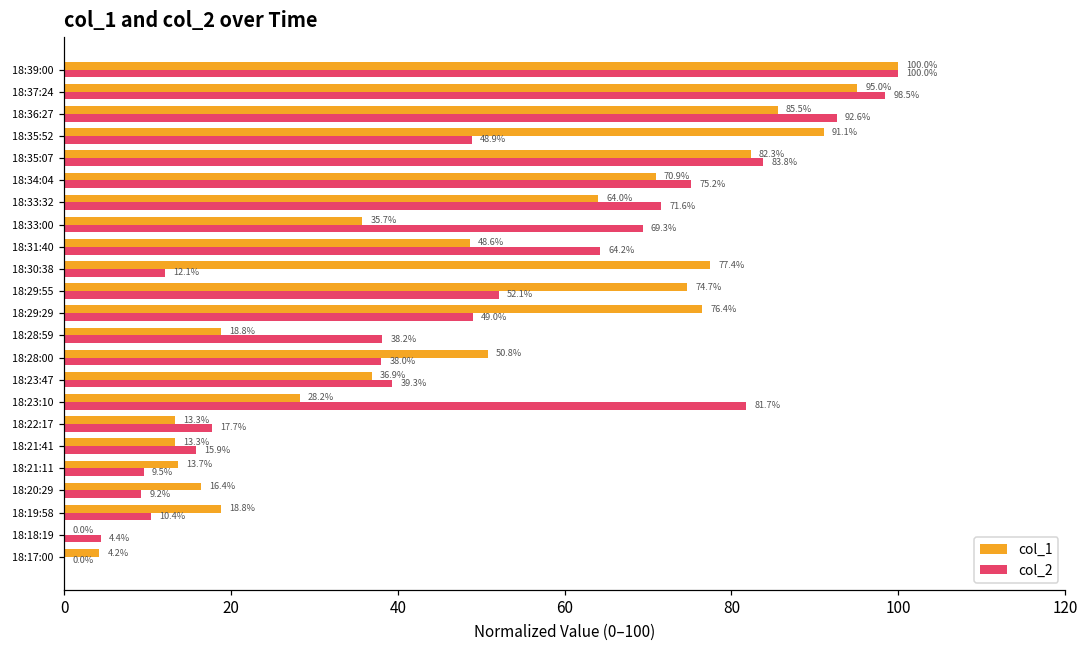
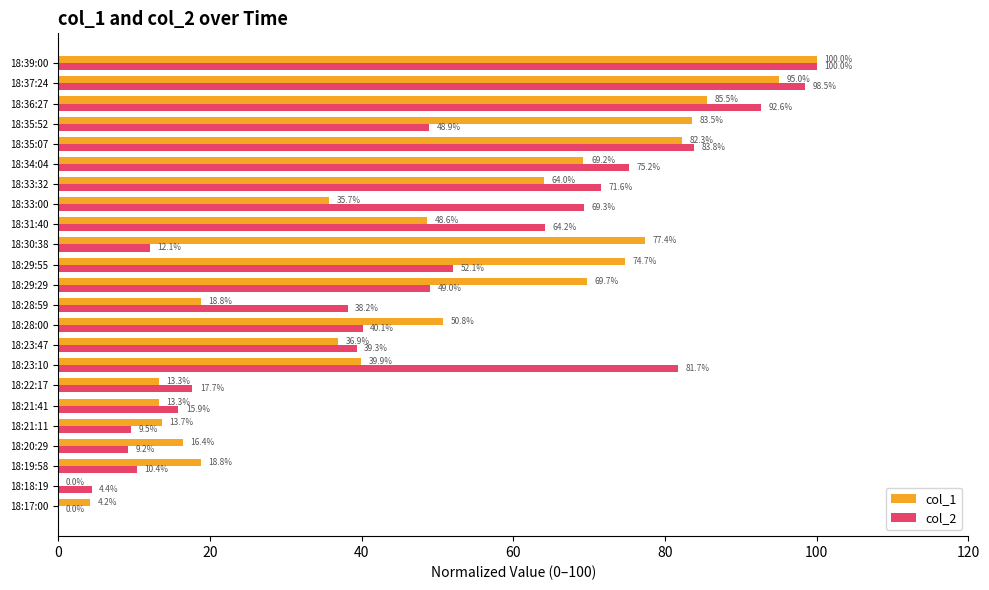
col_1, 18:35:52: 91.1% -> 83.5%
col_1, 18:34:04: 70.9% -> 69.2%
col_1, 18:29:29: 76.4% -> 69.7%
col_2, 18:28:00: 38.0% -> 40.1%
col_1, 18:23:10: 28.2% -> 39.9%
